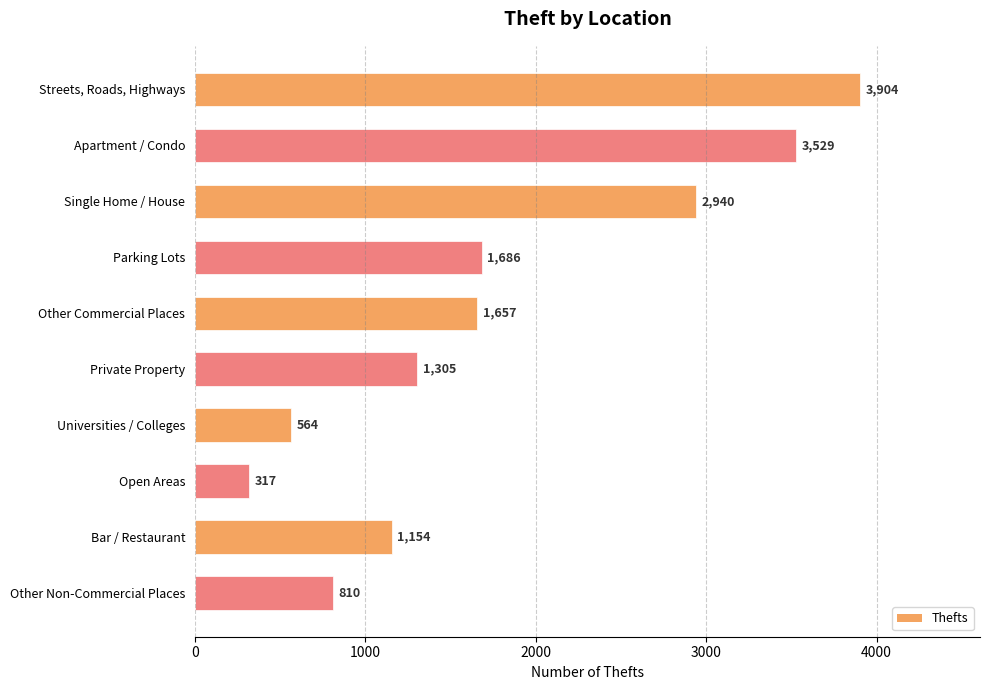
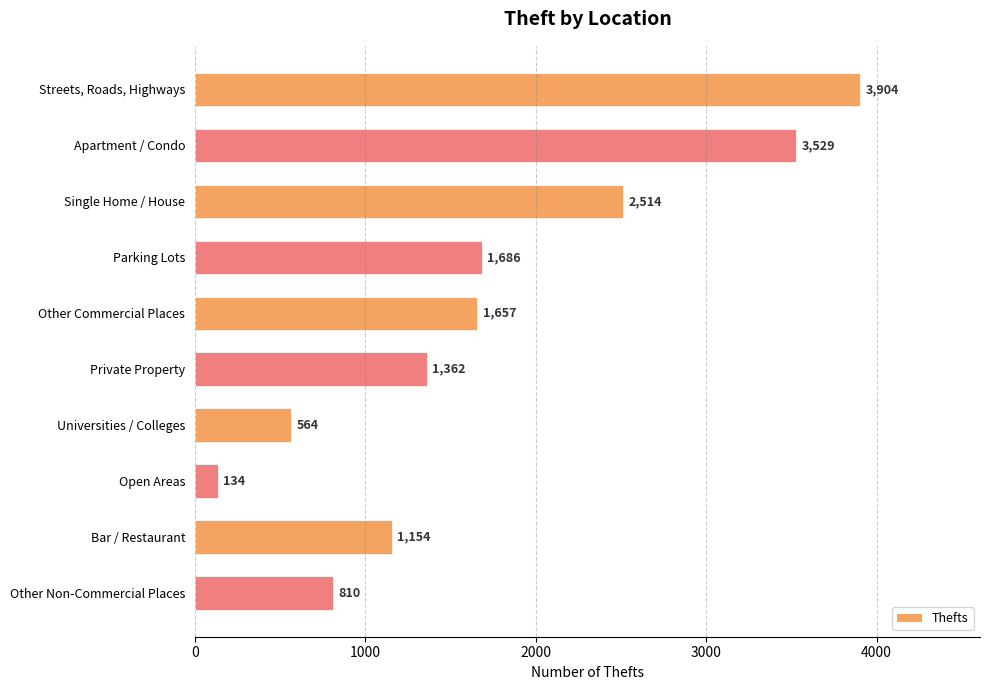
Single Home / House: 2,940 -> 2,514
Private Property: 1,305 -> 1,362
Open Areas: 317 -> 134
